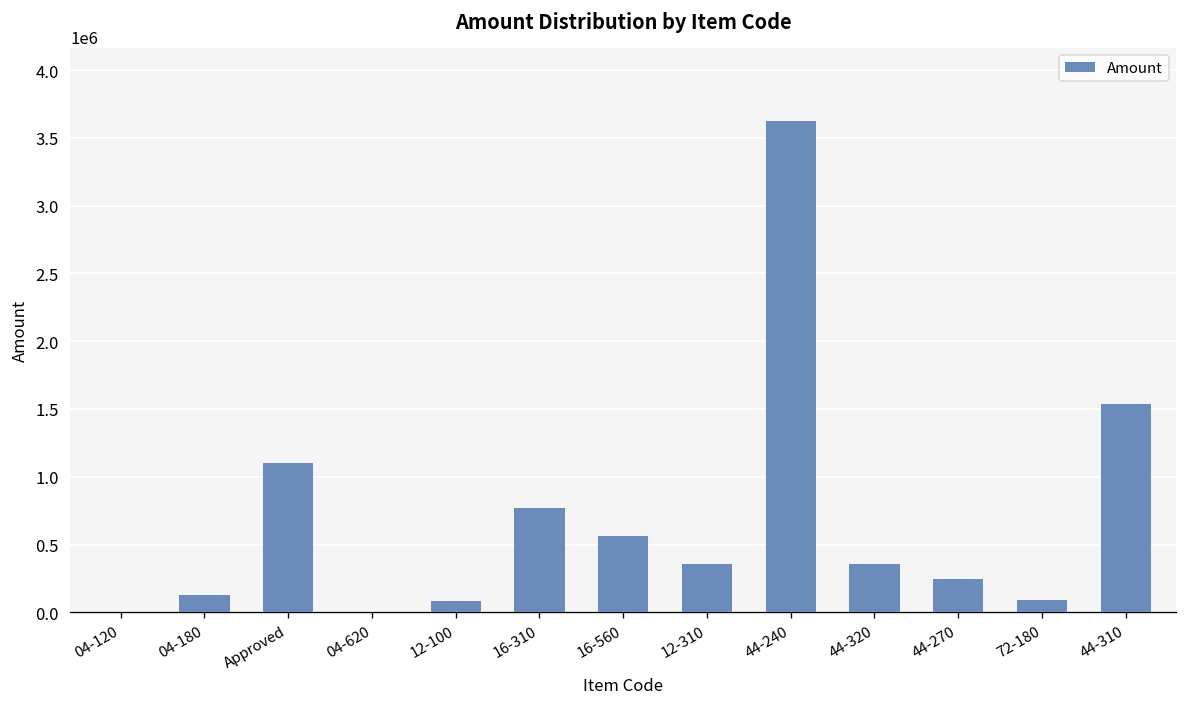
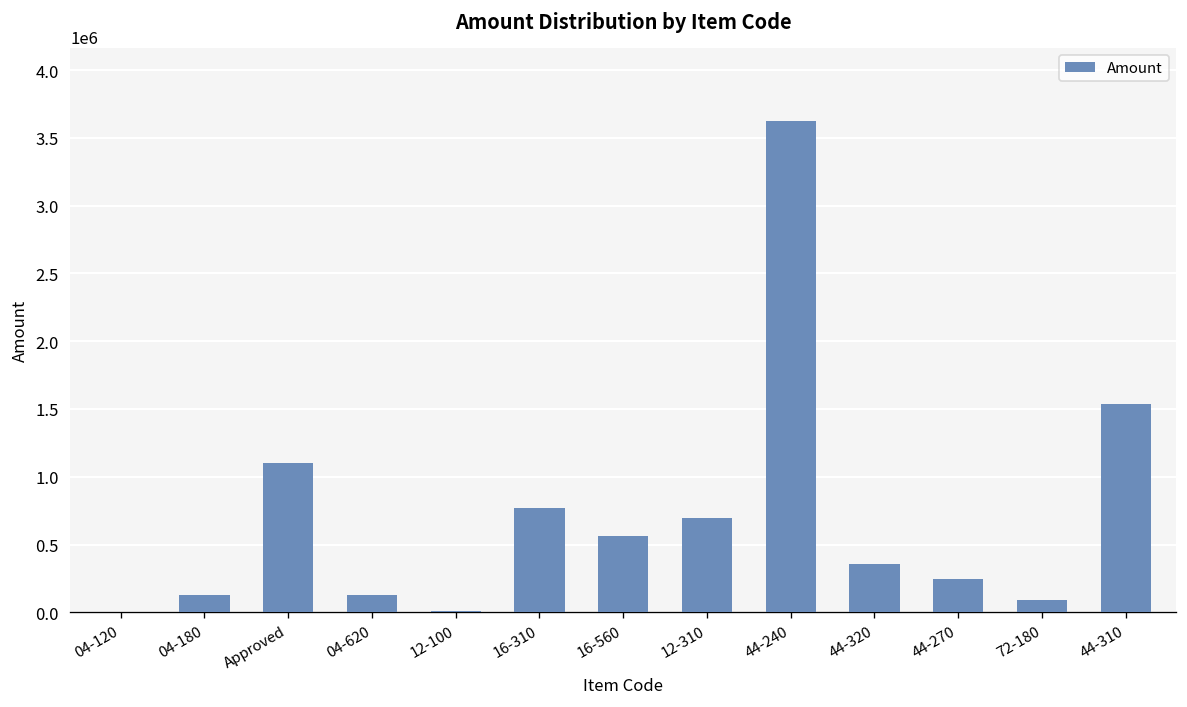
04-620: 0 -> 130000
12-100: 80000 -> 10000
12-310: 360000 -> 690000
